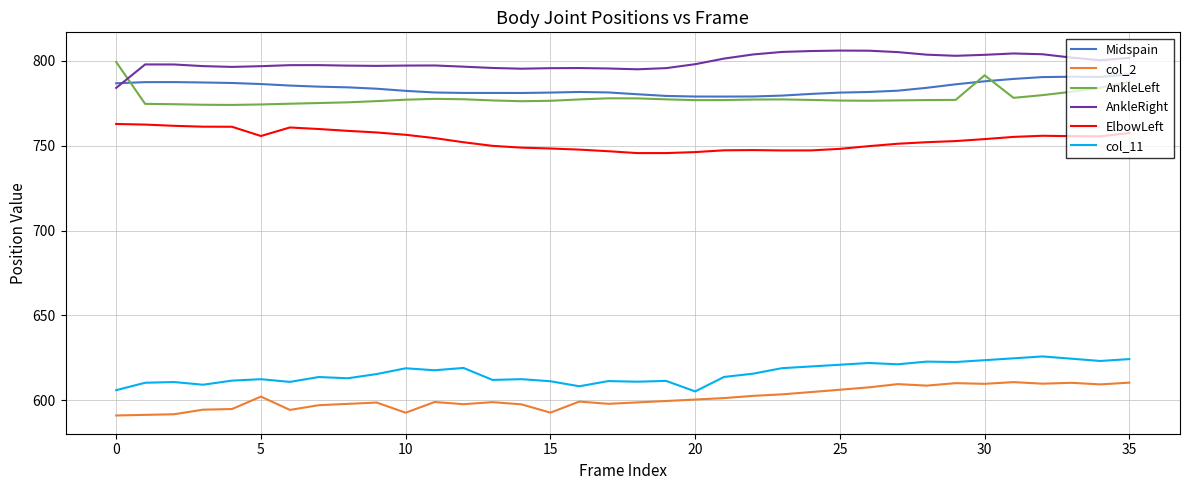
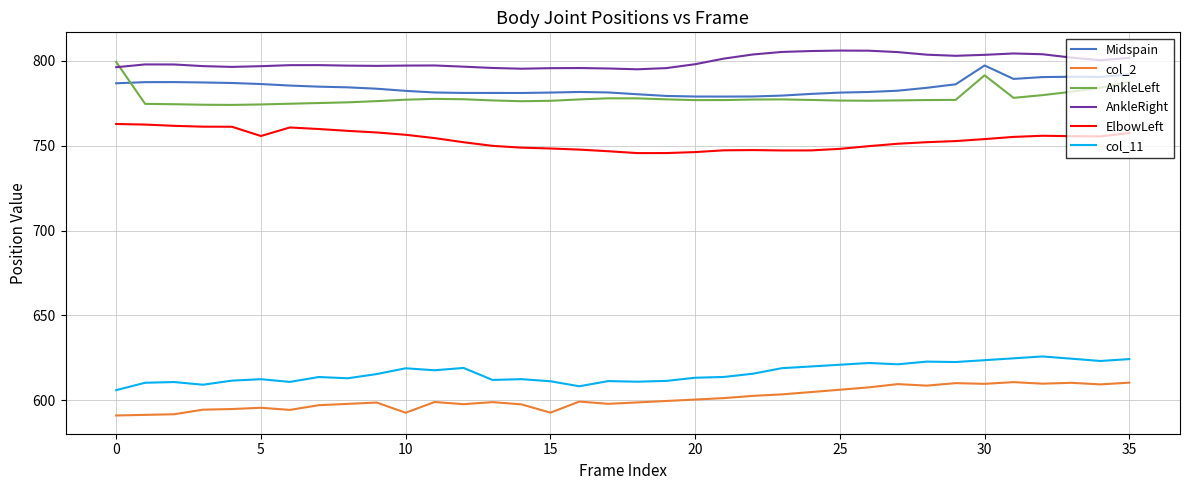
AnkleRight, 0: 784 -> 796
col_2, 5: 602 -> 596
col_11, 20: 605 -> 613
Midspain, 30: 788 -> 797
